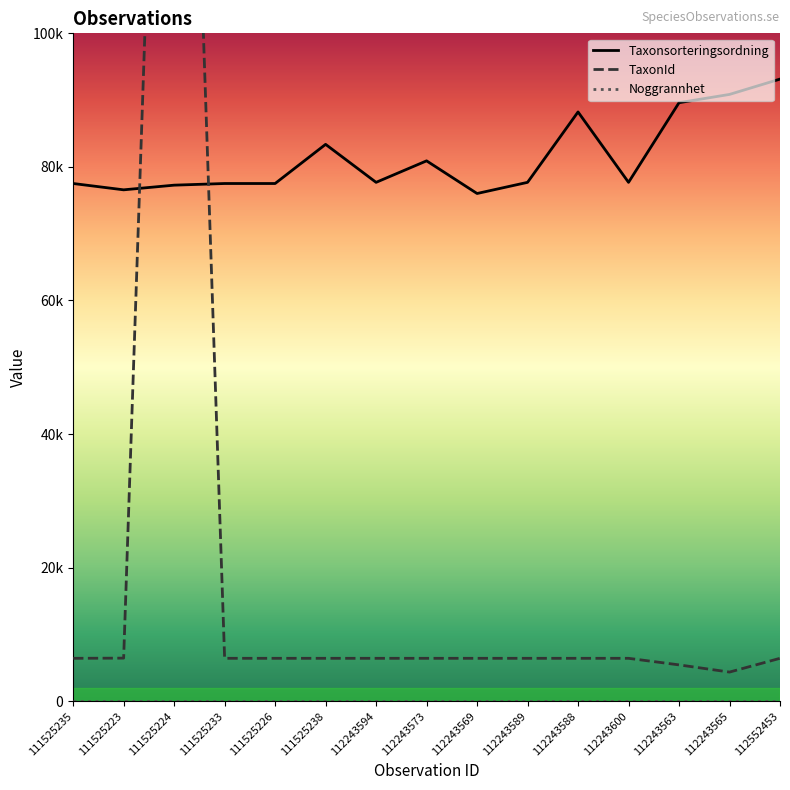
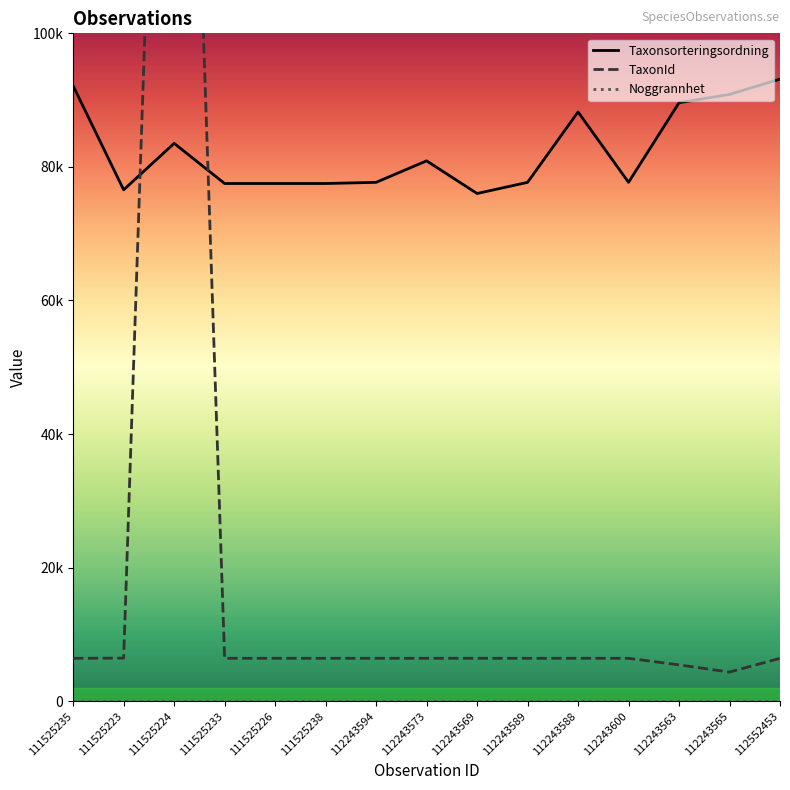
Taxonsorteringsordning, 111525235: 78000 -> 92000
Taxonsorteringsordning, 111525224: 77000 -> 84000
Taxonsorteringsordning, 111525238: 83000 -> 78000
